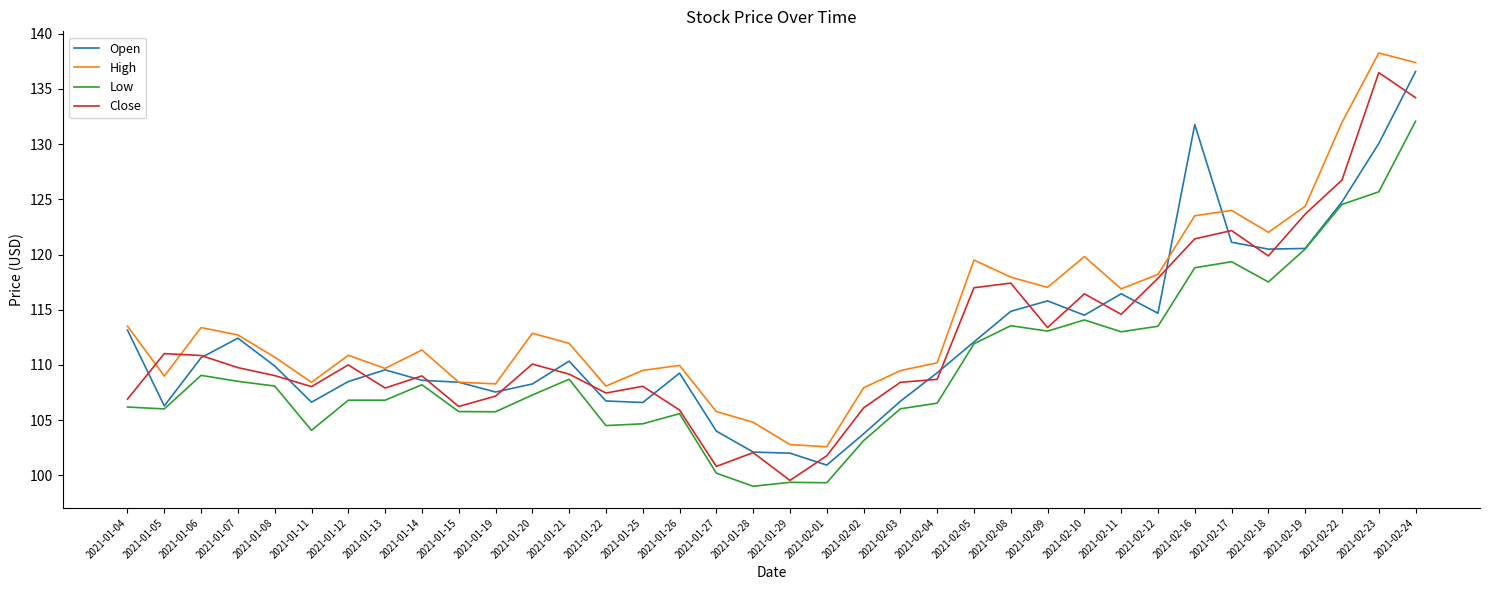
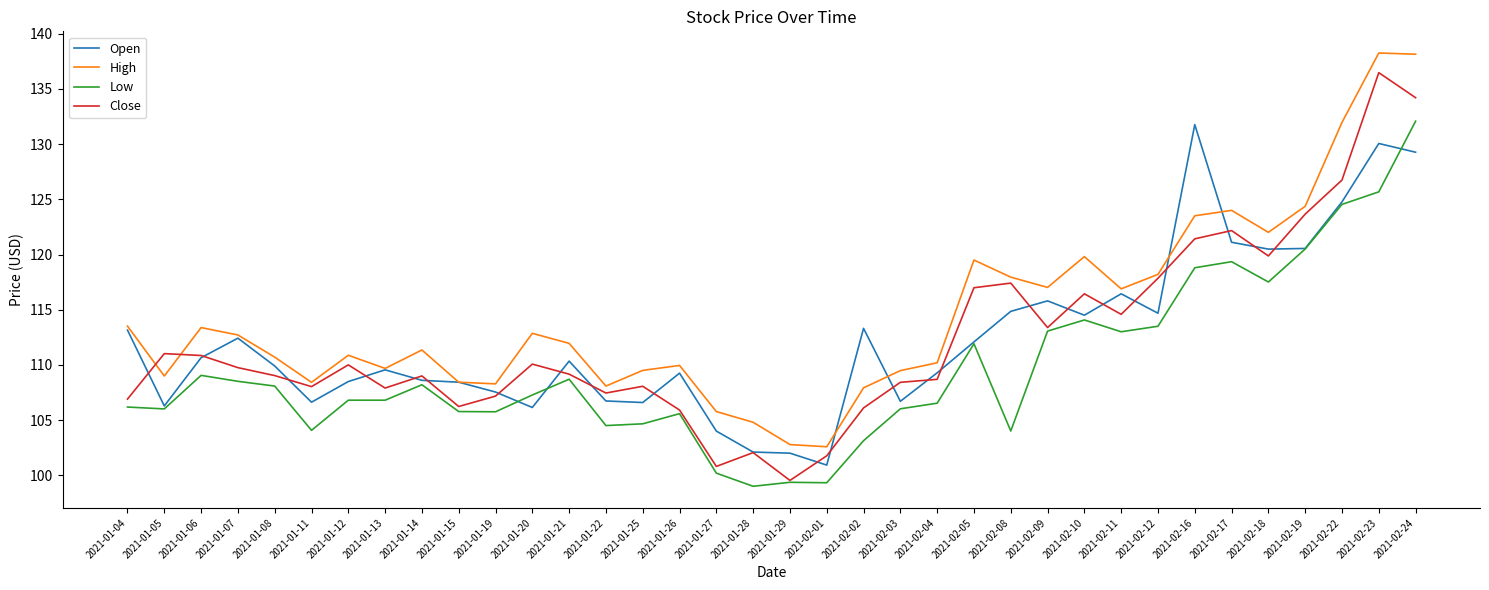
Open, 2021-01-20: 108.3 -> 106.1
Open, 2021-02-02: 103.8 -> 113.3
Low, 2021-02-08: 113.6 -> 104.0
Open, 2021-02-24: 136.6 -> 129.3
High, 2021-02-24: 137.4 -> 138.2
